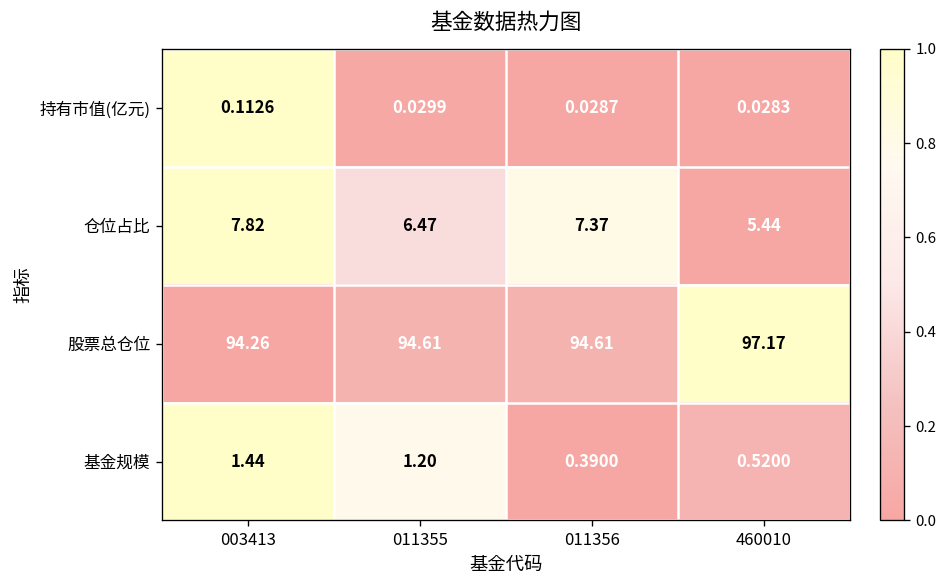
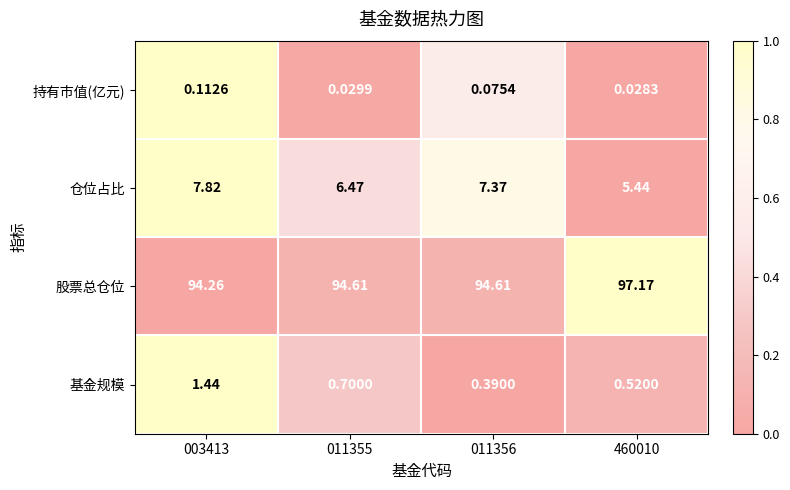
持有市值(亿元), 011356: 0.0287 -> 0.0754
基金规模, 011355: 1.20 -> 0.7000
